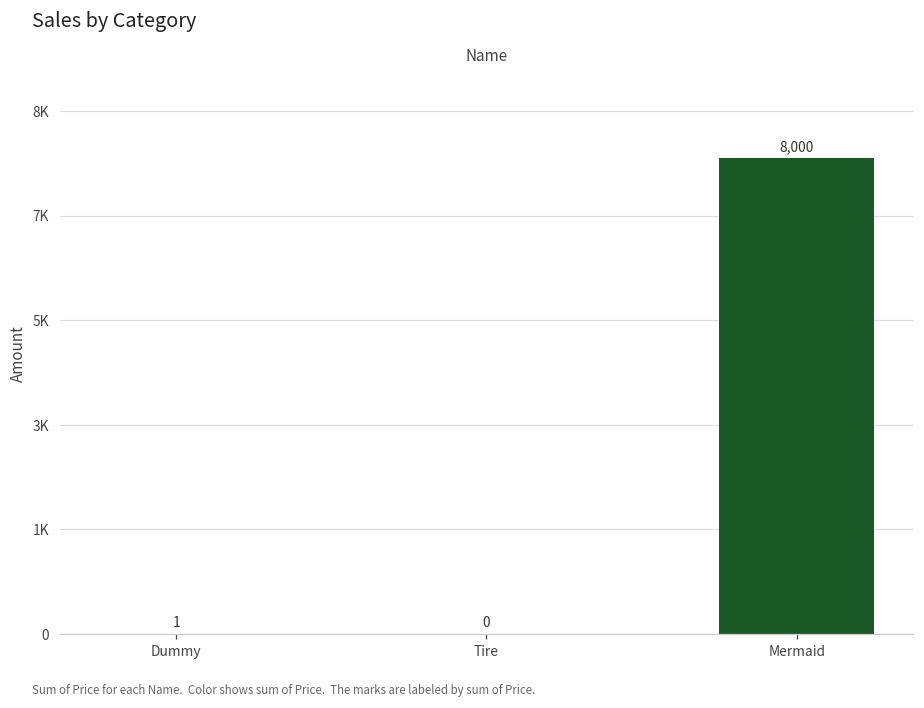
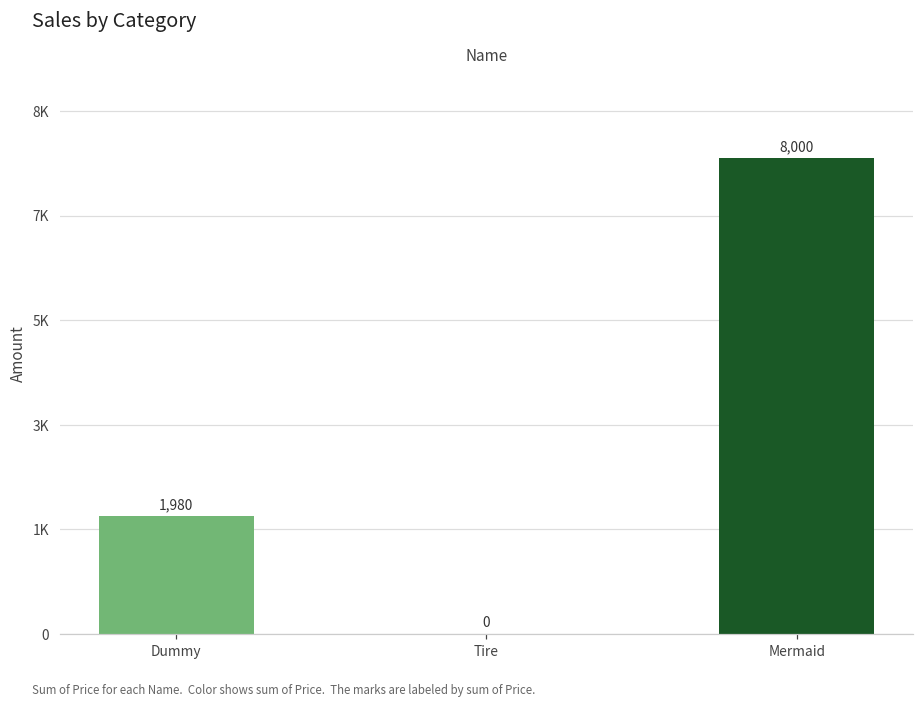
Dummy: 1 -> 1,980
